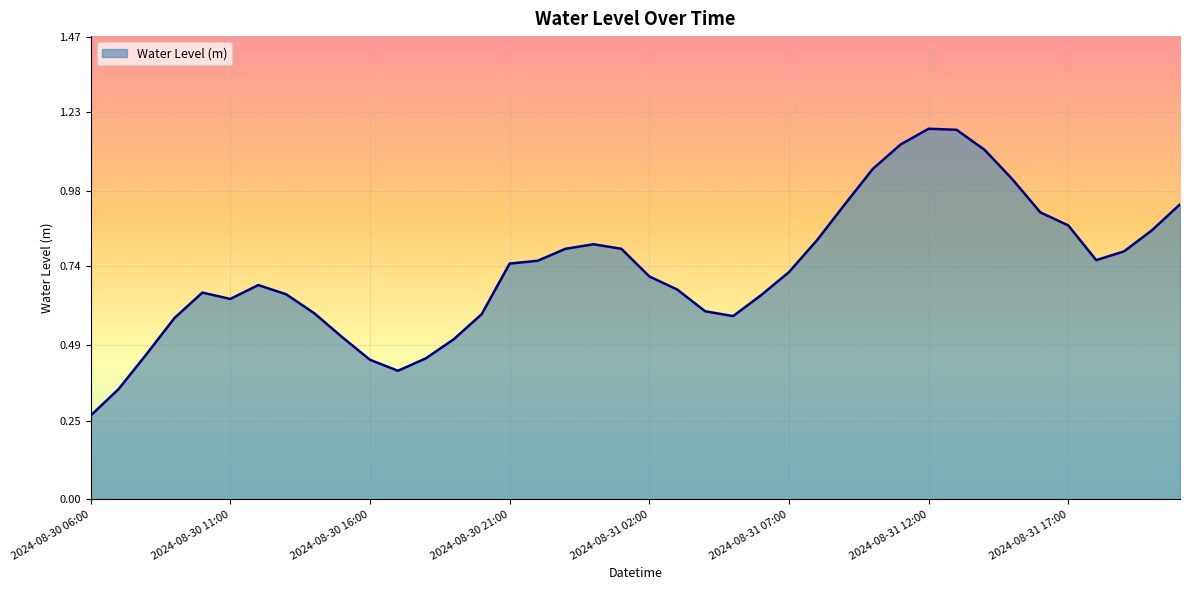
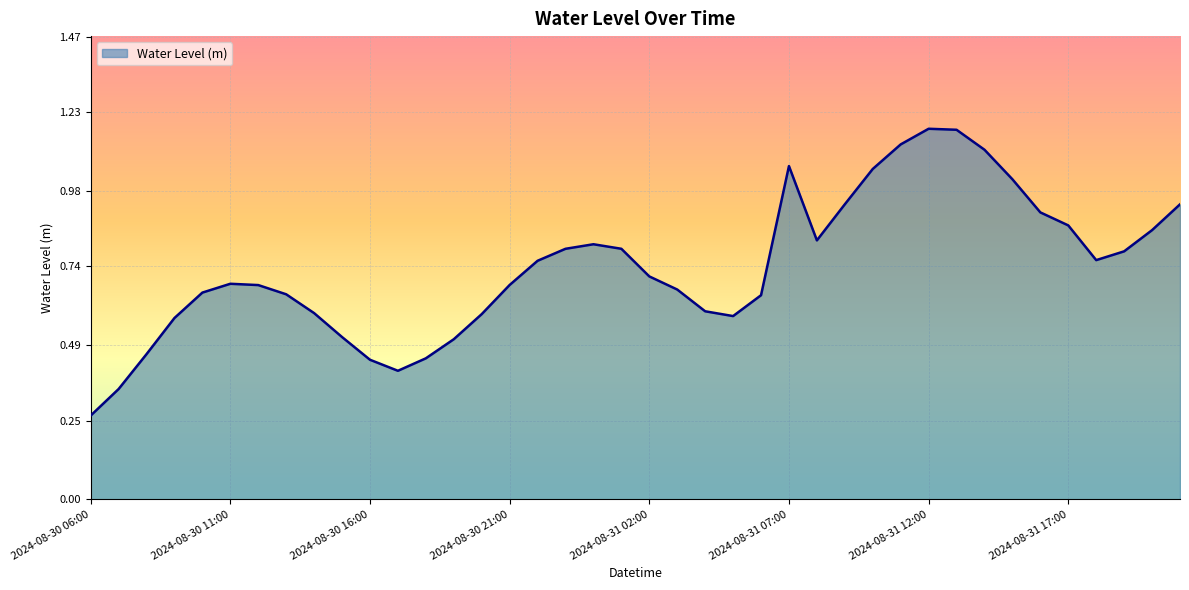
2024-08-30 11:00: 0.64 -> 0.68
2024-08-30 21:00: 0.75 -> 0.68
2024-08-31 07:00: 0.72 -> 1.06
